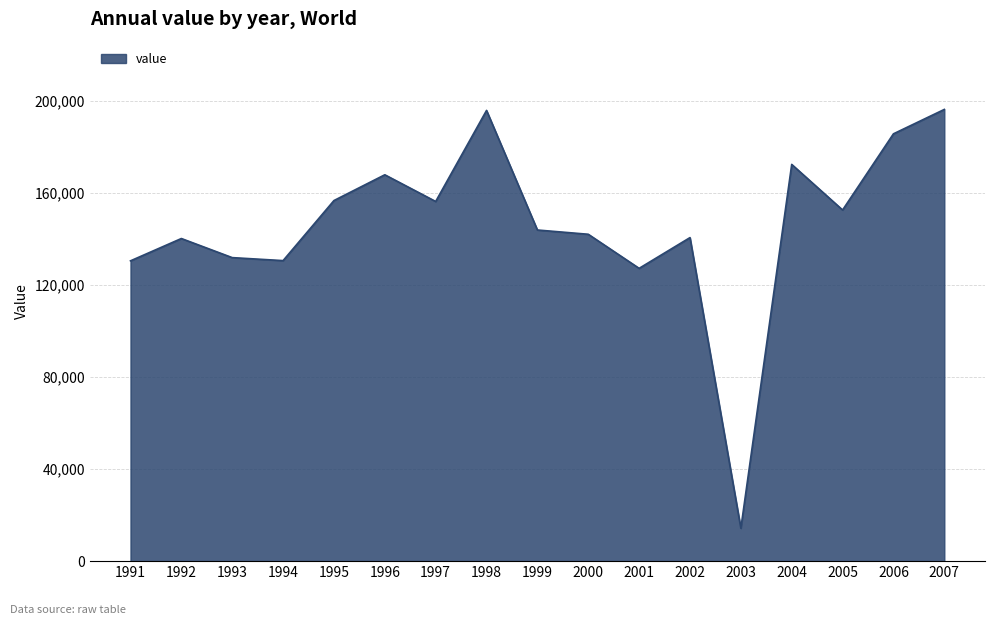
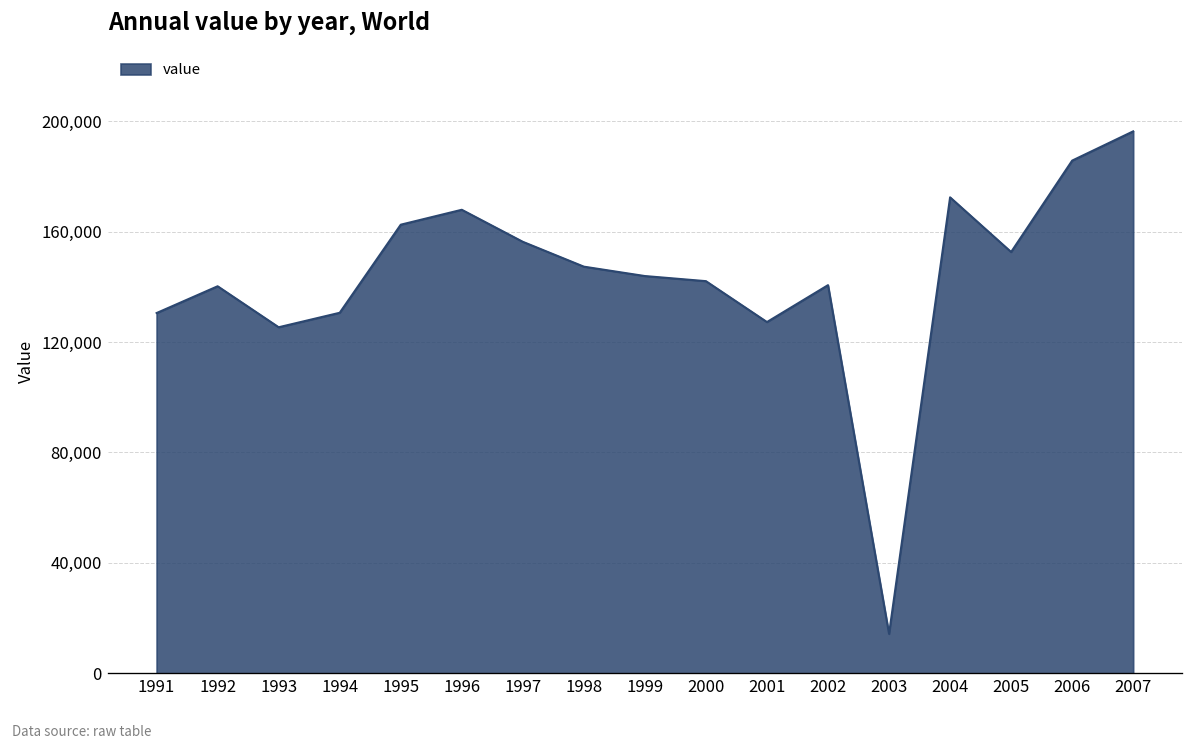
1993: 132,000 -> 125,000
1995: 157,000 -> 162,000
1998: 196,000 -> 147,000
